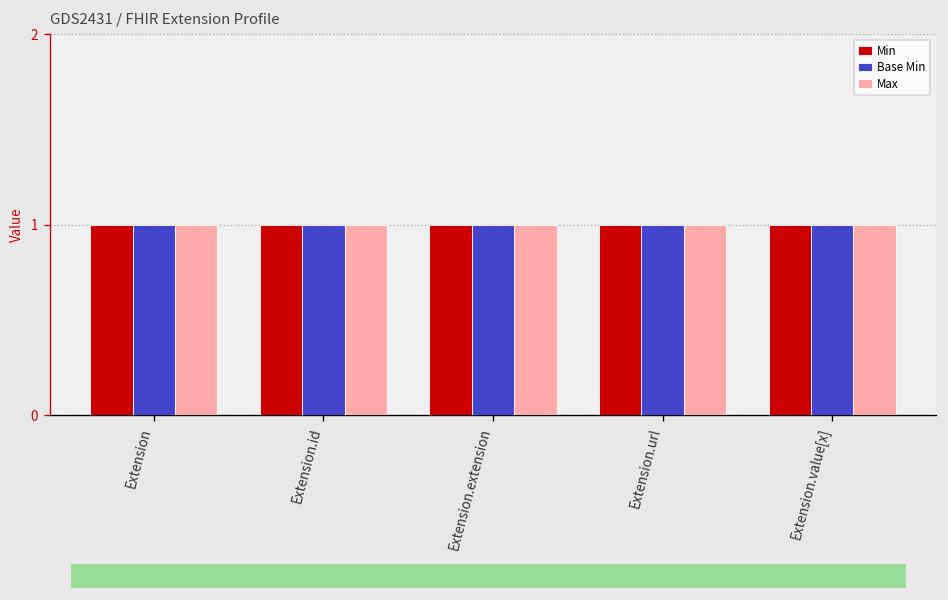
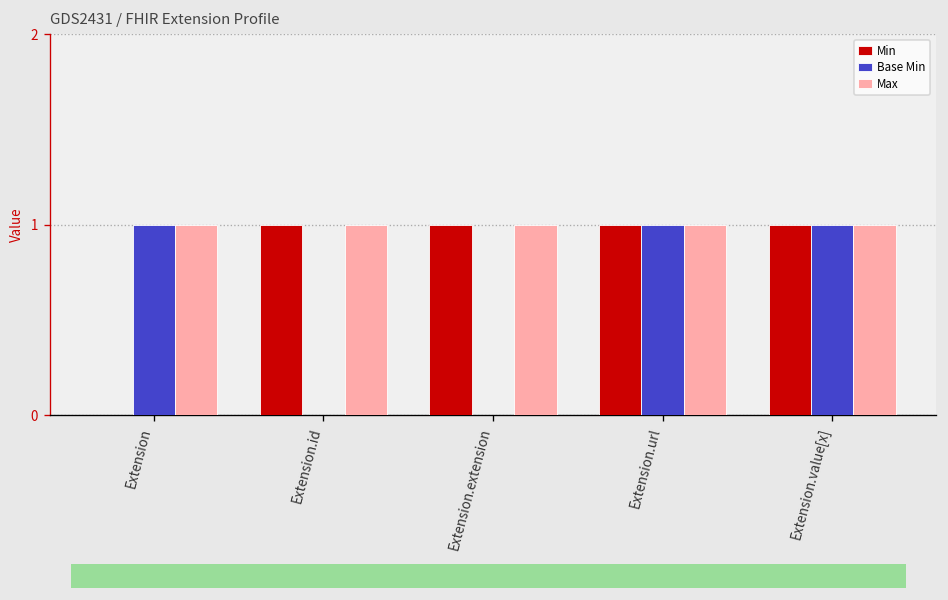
Min, Extension: 1 -> 0
Base Min, Extension.id: 1 -> 0
Base Min, Extension.extension: 1 -> 0
